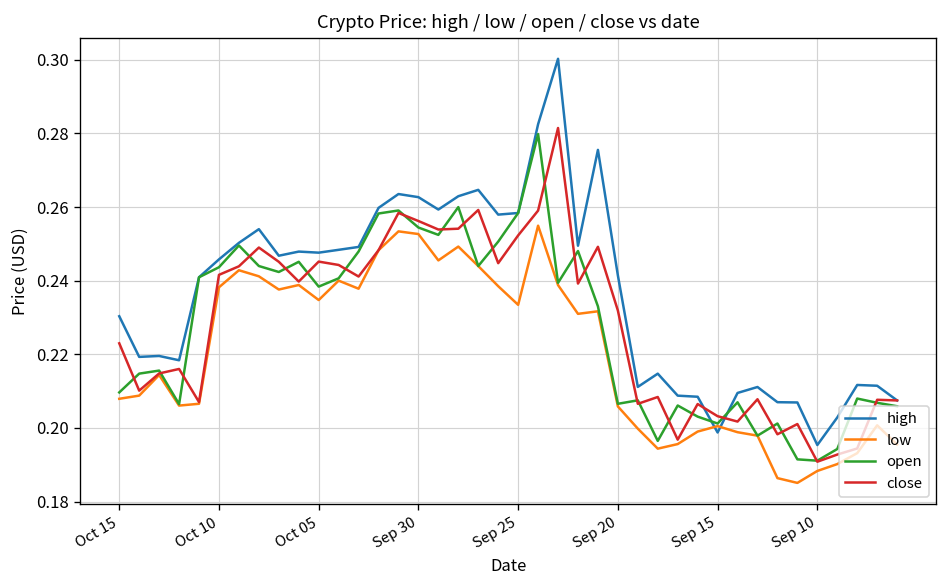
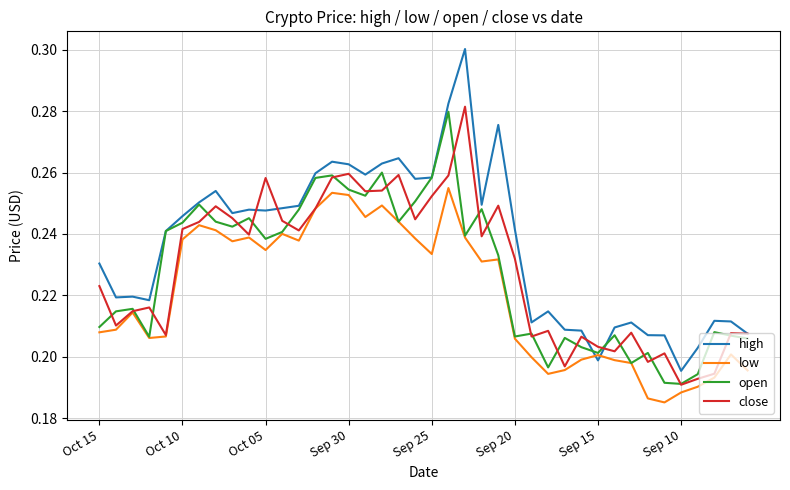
close, Oct 05: 0.245 -> 0.258
close, Sep 30: 0.256 -> 0.260
